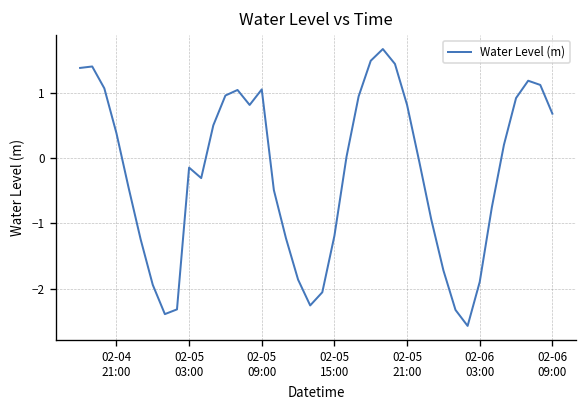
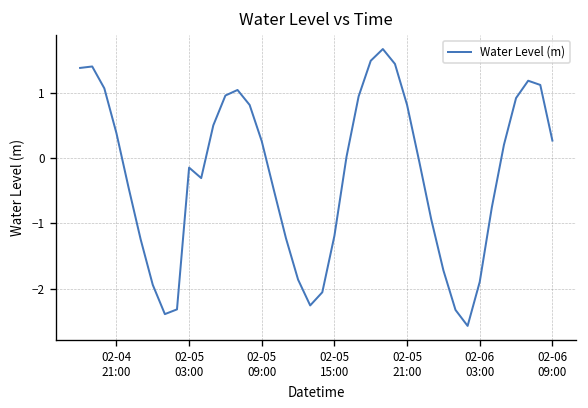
02-05 09:00: 1.0 -> 0.3
02-06 09:00: 0.7 -> 0.3
